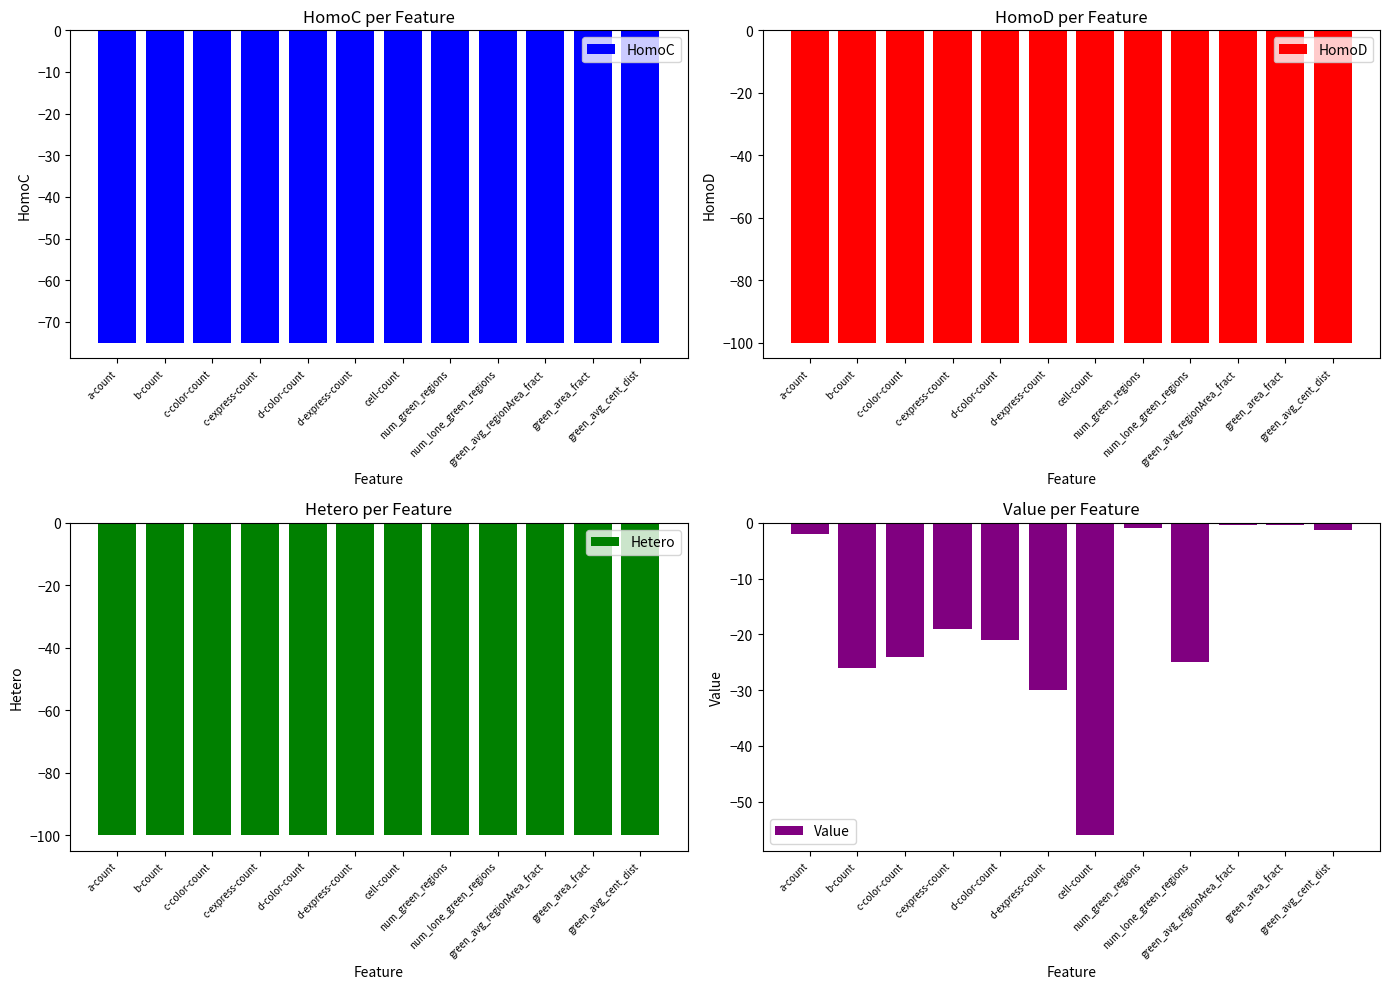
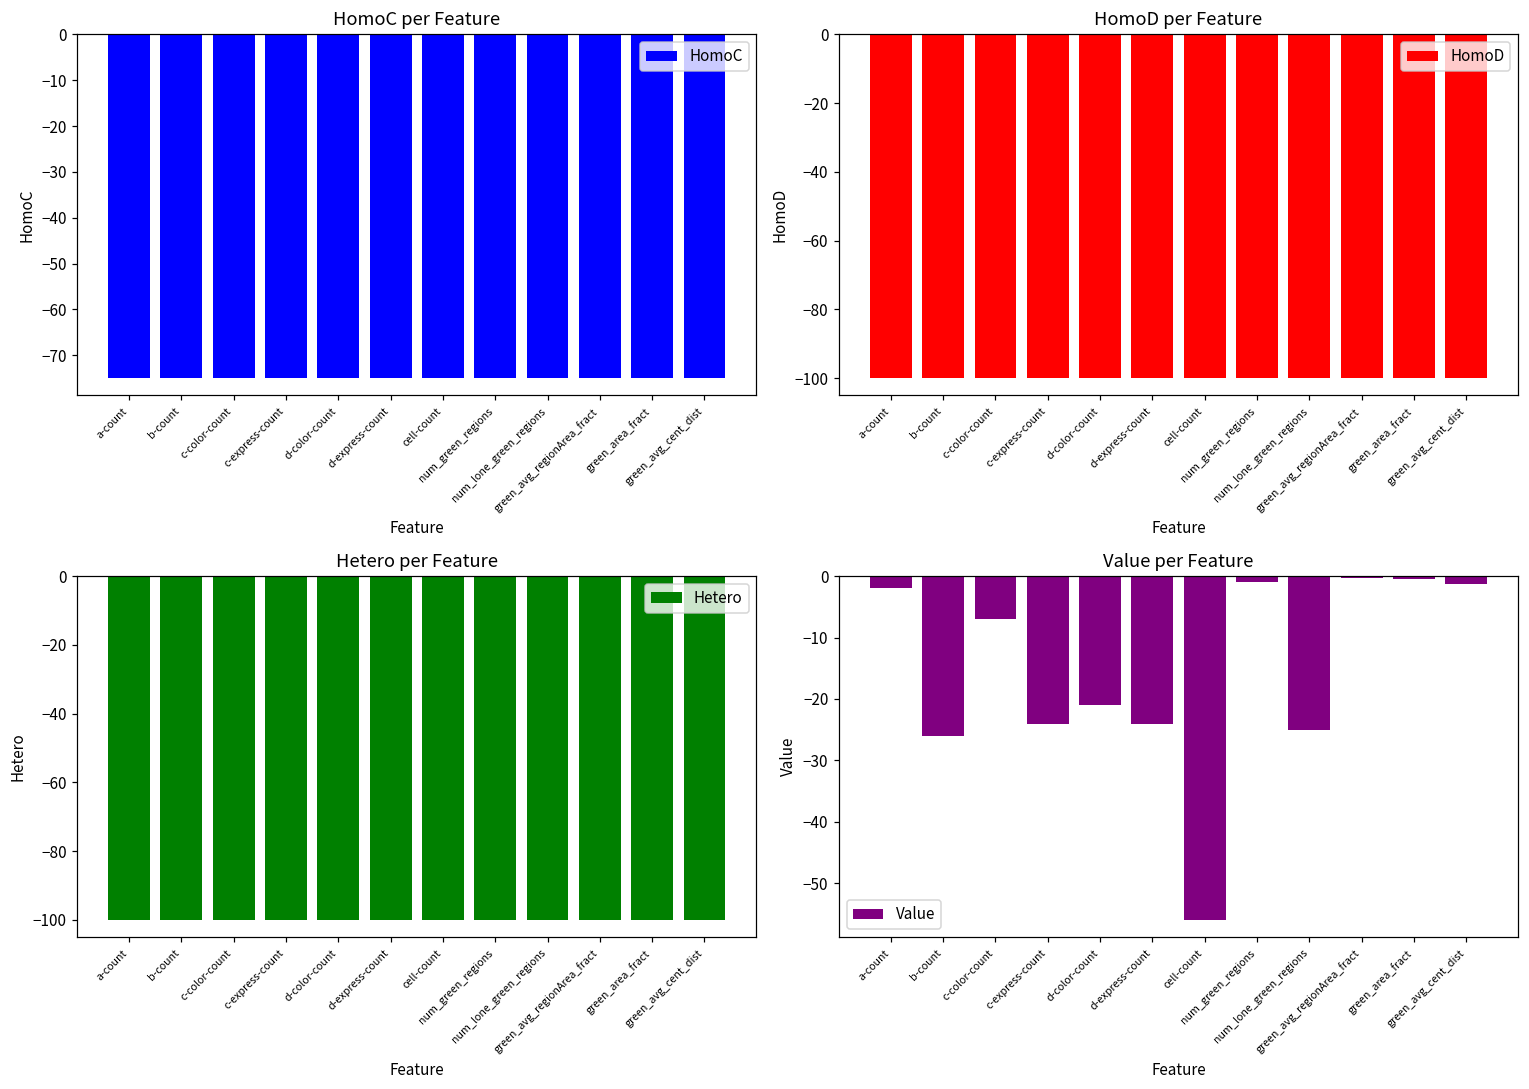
Value per Feature, c-color-count: -24 -> -7
Value per Feature, c-express-count: -19 -> -24
Value per Feature, d-express-count: -30 -> -24
